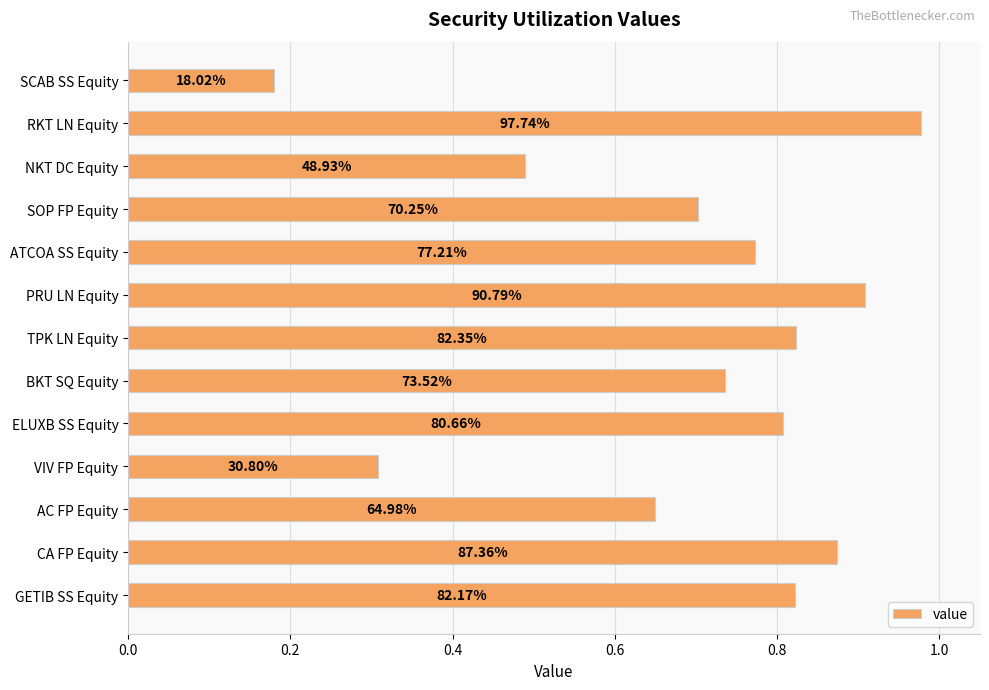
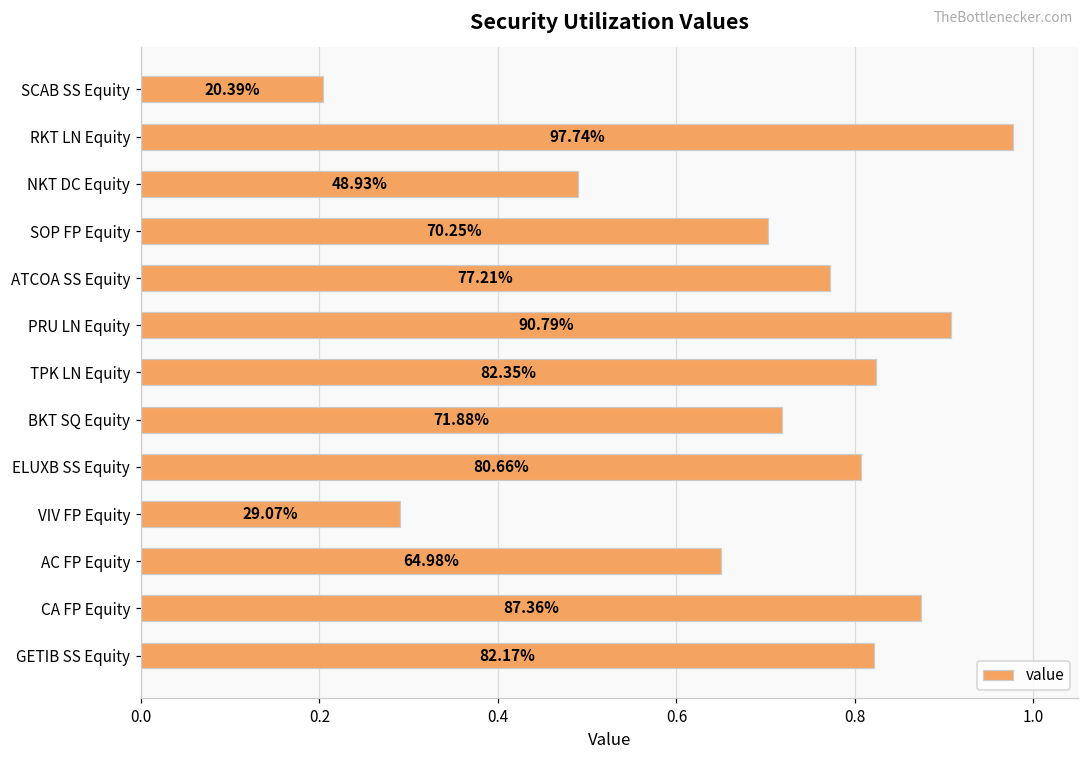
SCAB SS Equity: 18.02% -> 20.39%
BKT SQ Equity: 73.52% -> 71.88%
VIV FP Equity: 30.80% -> 29.07%
